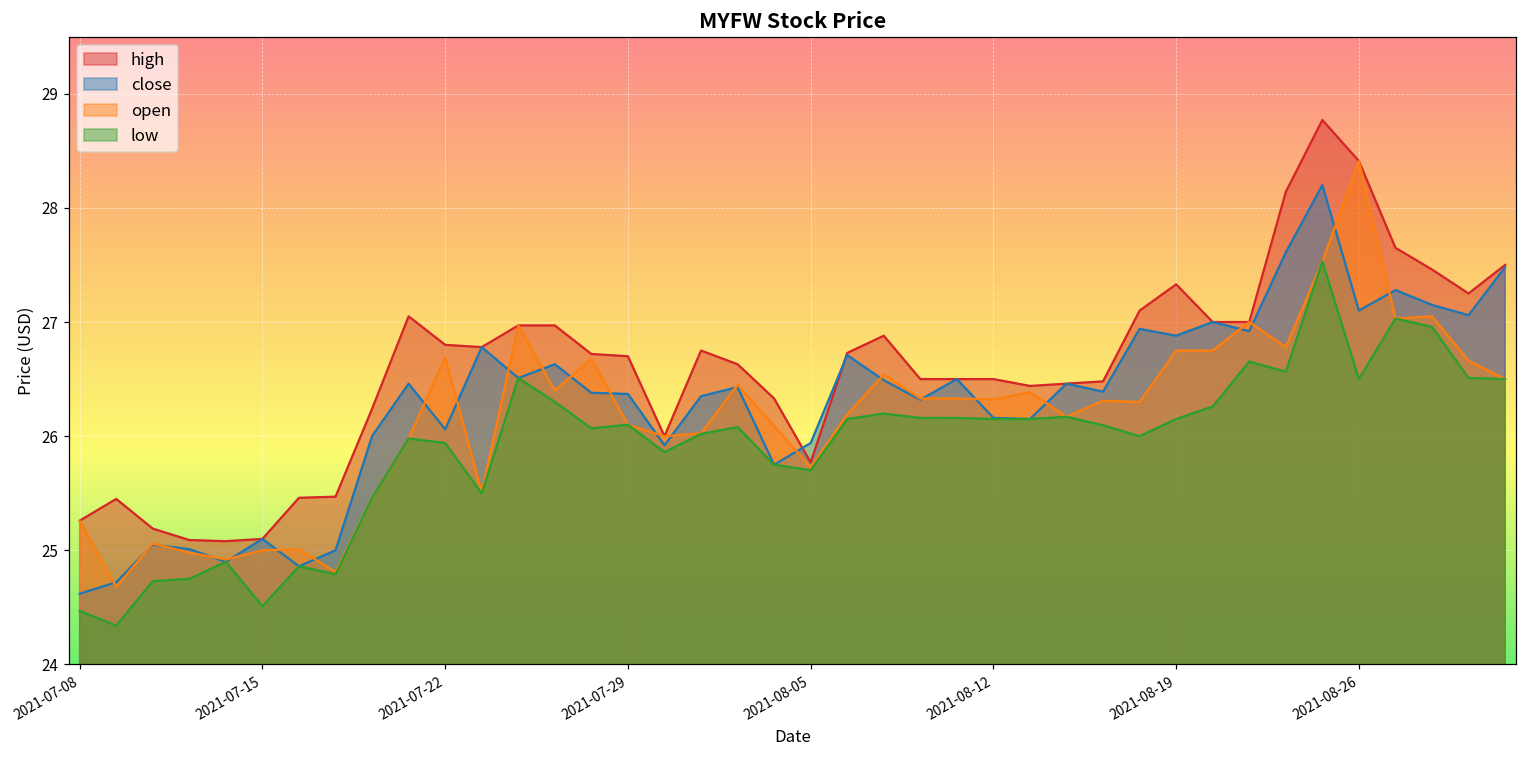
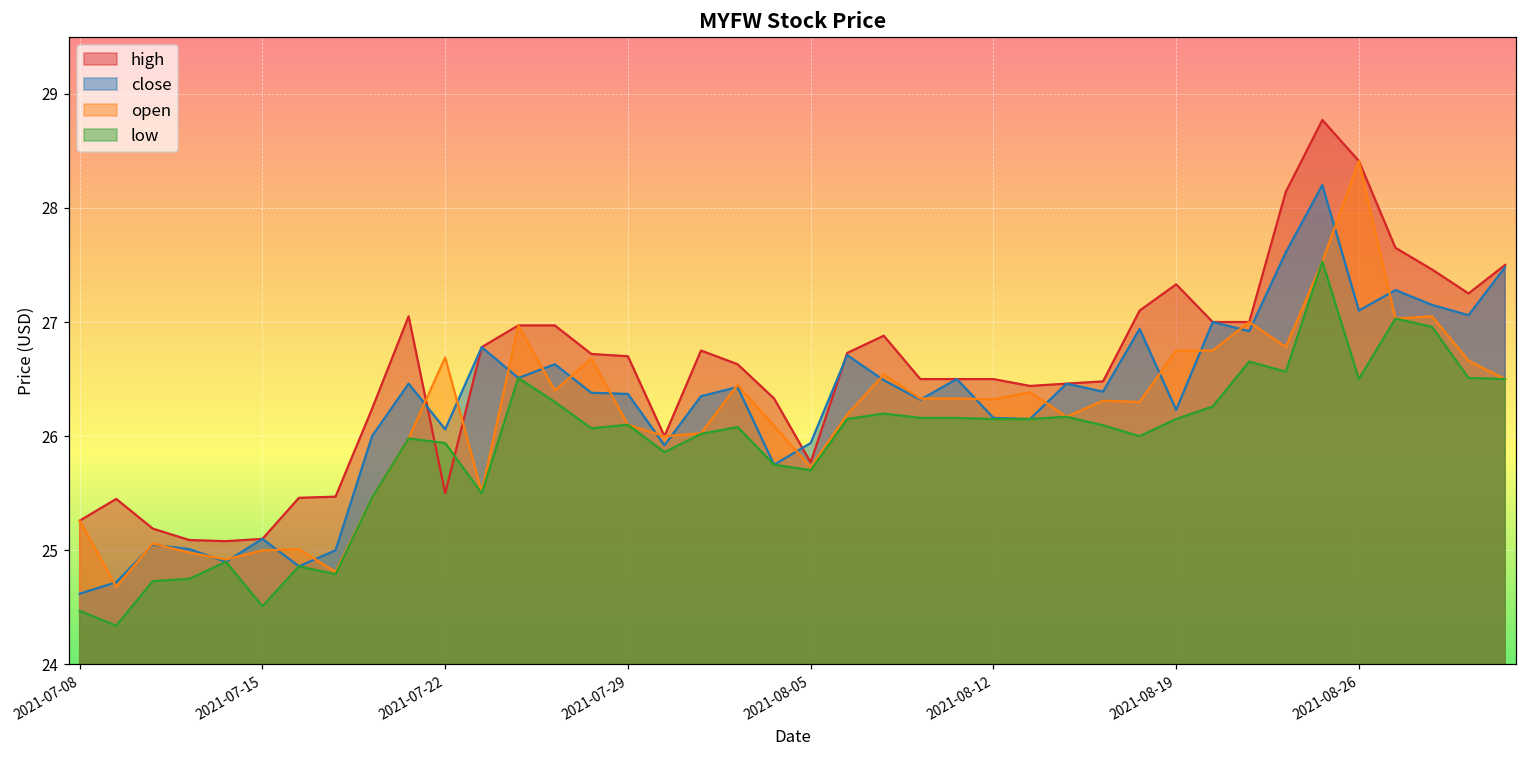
high, 2021-07-22: 26.8 -> 25.5
close, 2021-08-19: 26.88 -> 26.23
